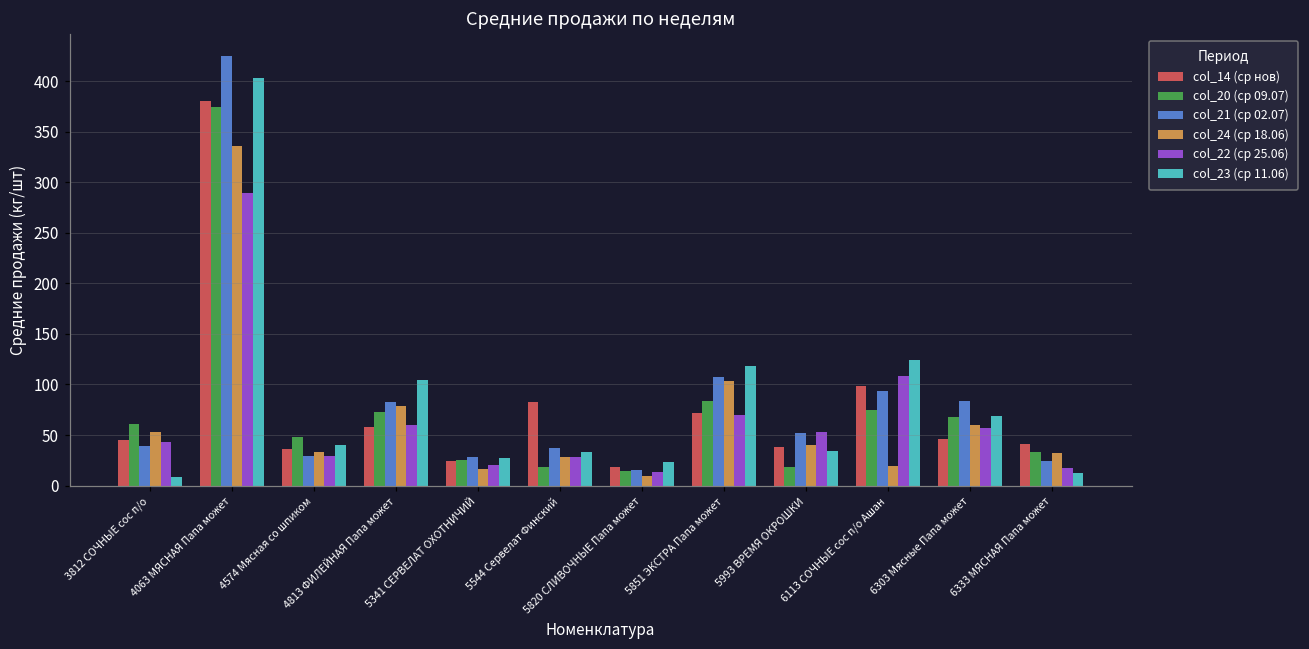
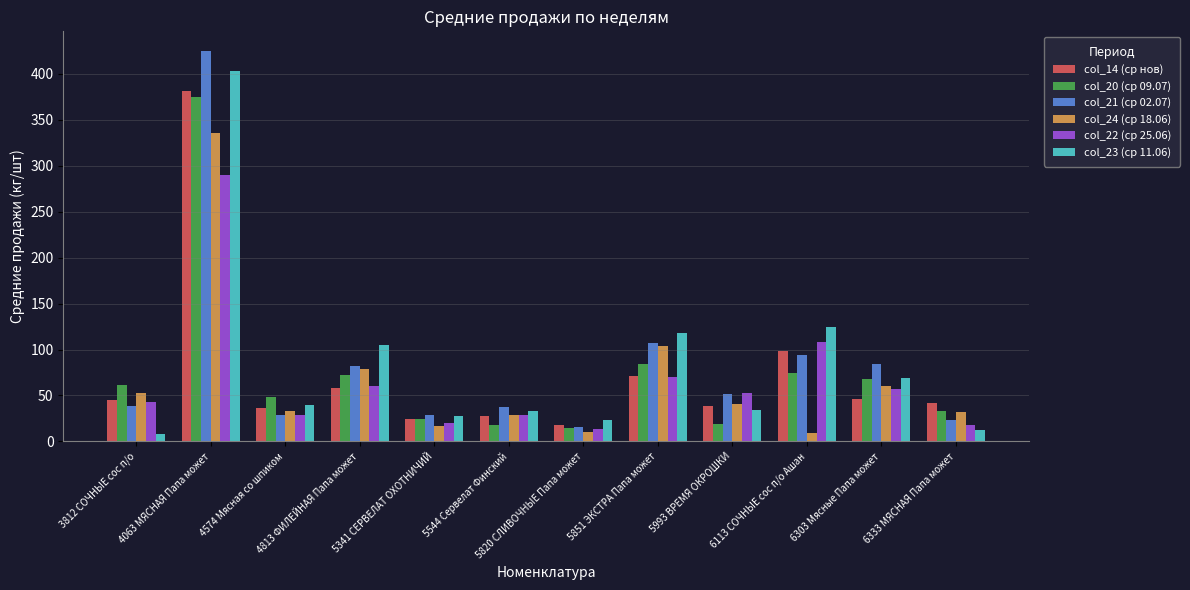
col_14 (ср нов), 5544 Сервелат Финский: 80 -> 30
col_24 (ср 18.06), 6113 СОЧНЫЕ сос п/о Ашан: 20 -> 10
